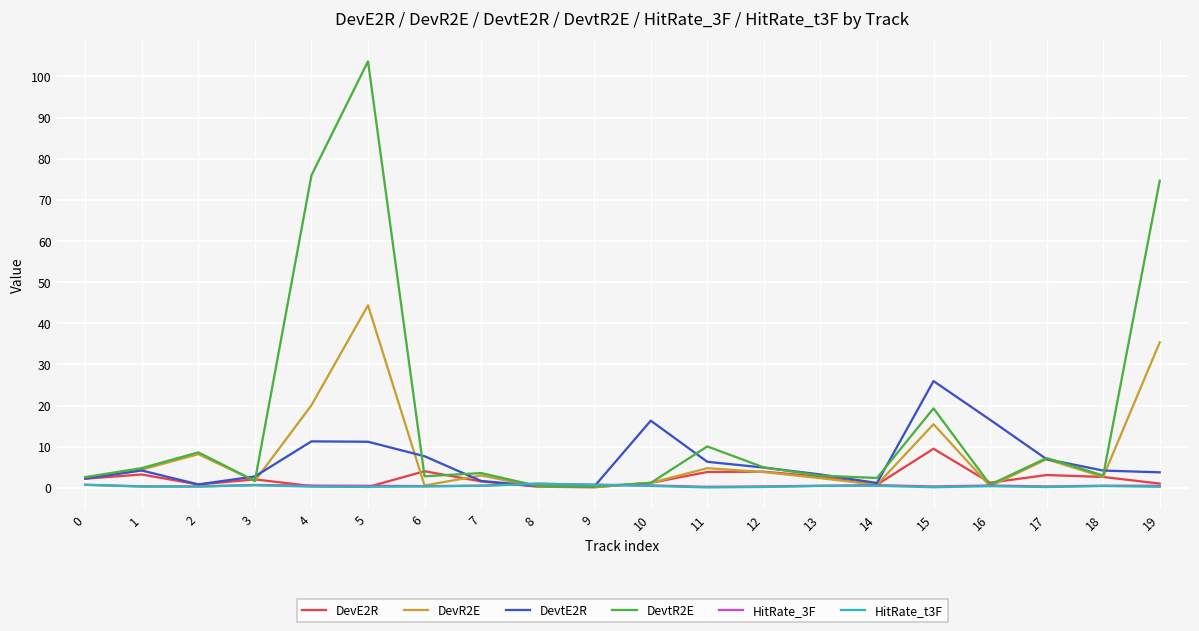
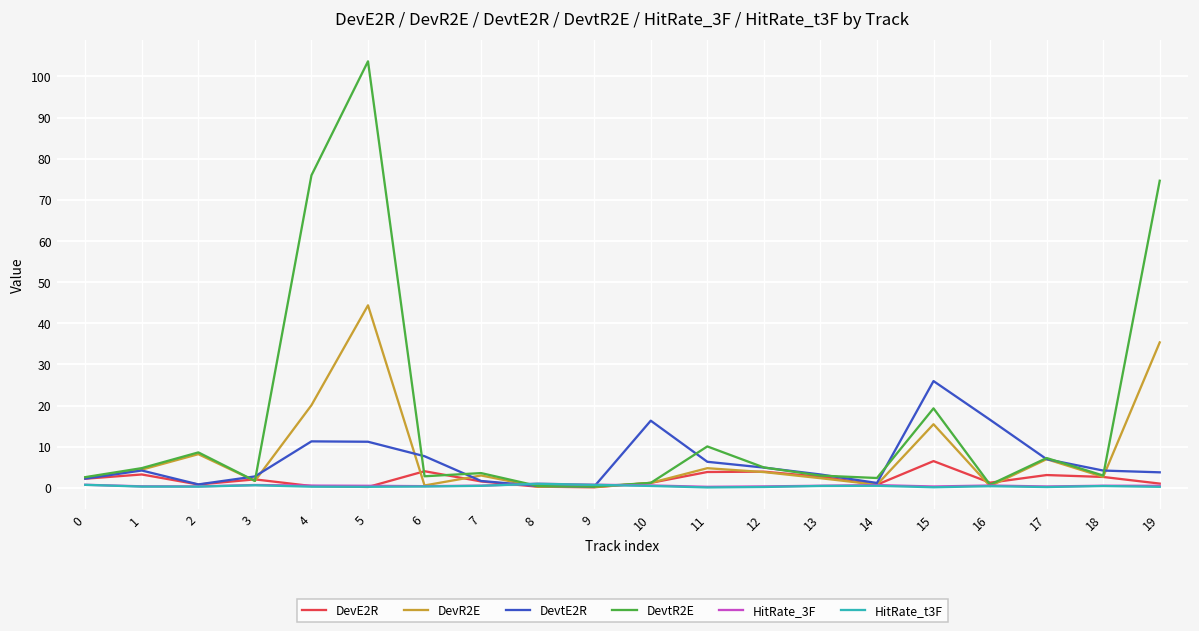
DevE2R, 15: 9 -> 7
